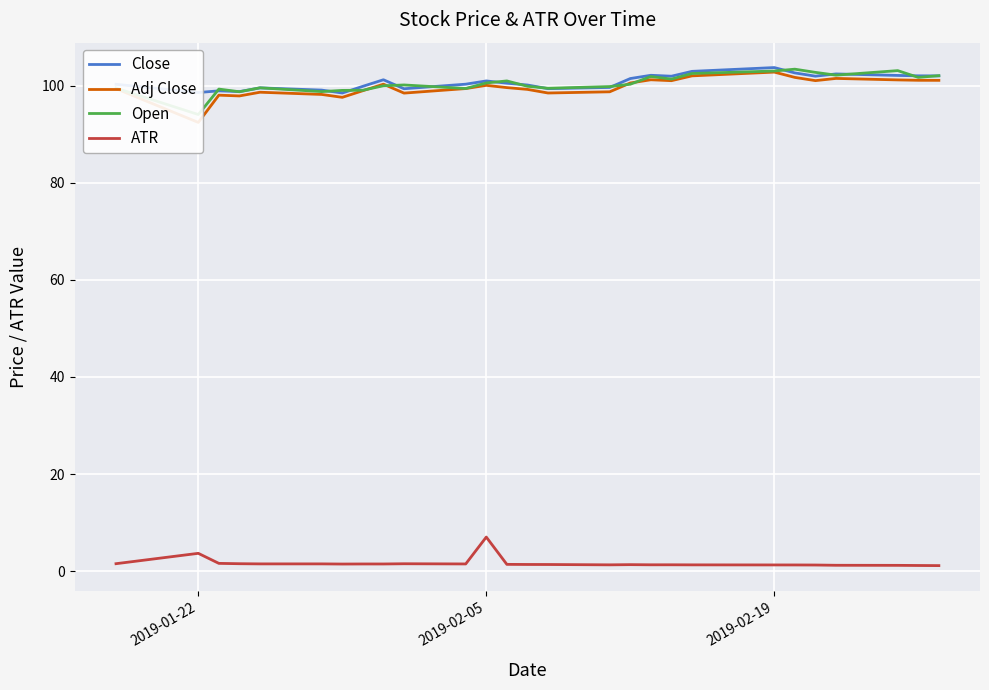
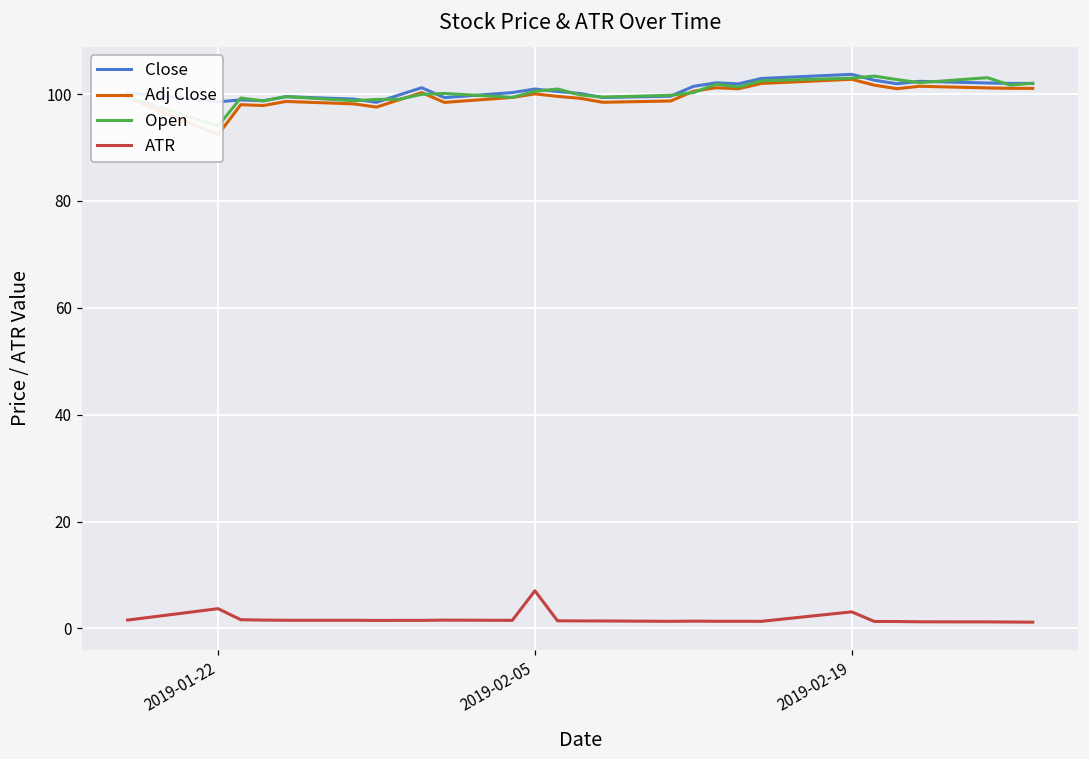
ATR, 2019-02-19: 1 -> 3
